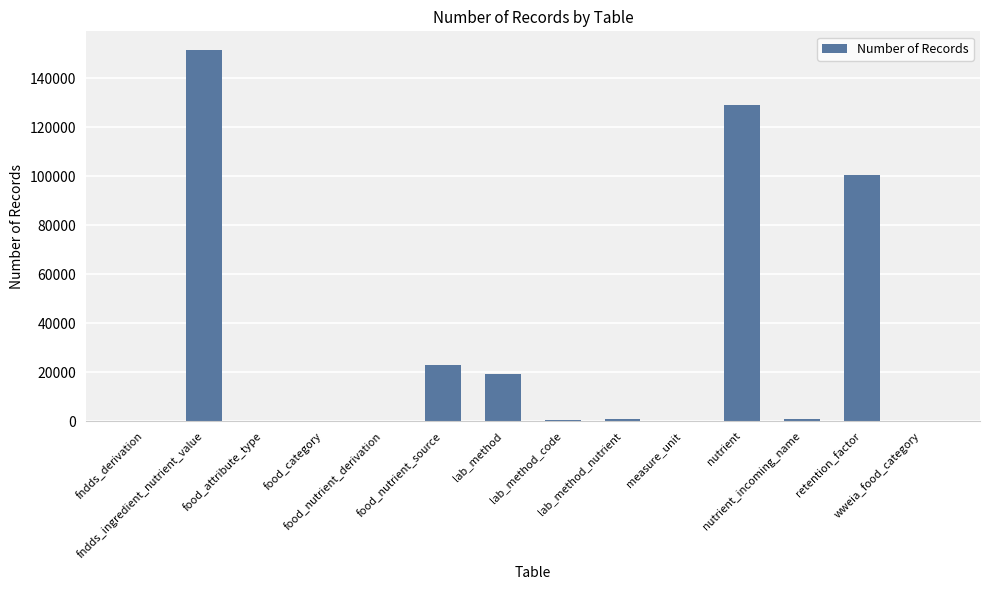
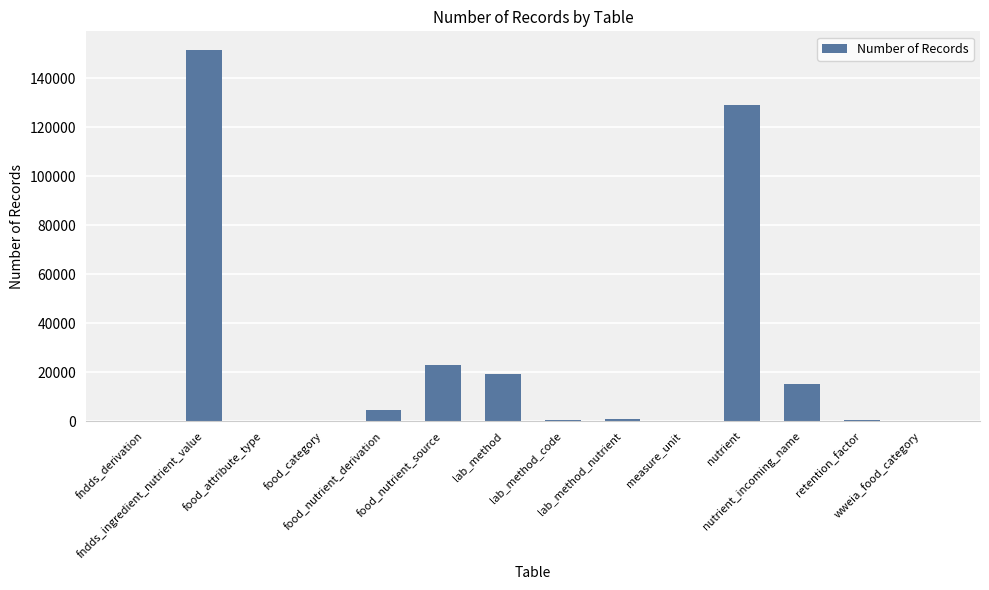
food_nutrient_derivation: 0 -> 5000
nutrient_incoming_name: 1000 -> 15000
retention_factor: 101000 -> 0
